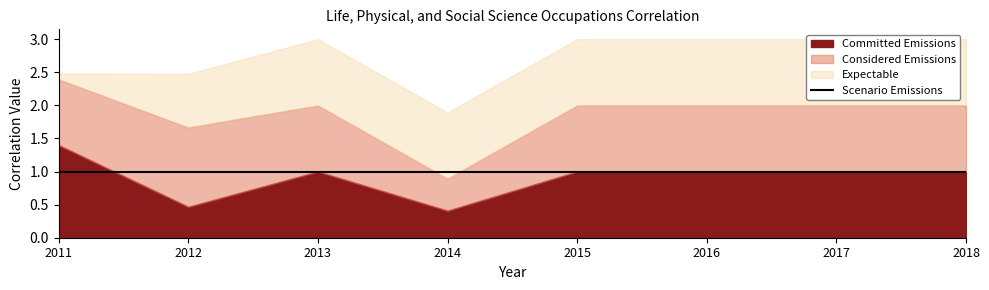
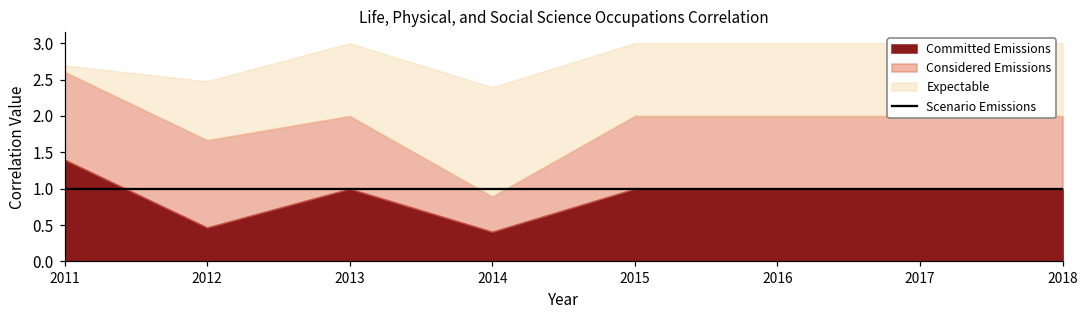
Considered Emissions, 2011: 1.0 -> 1.2
Expectable, 2014: 1.0 -> 1.5
